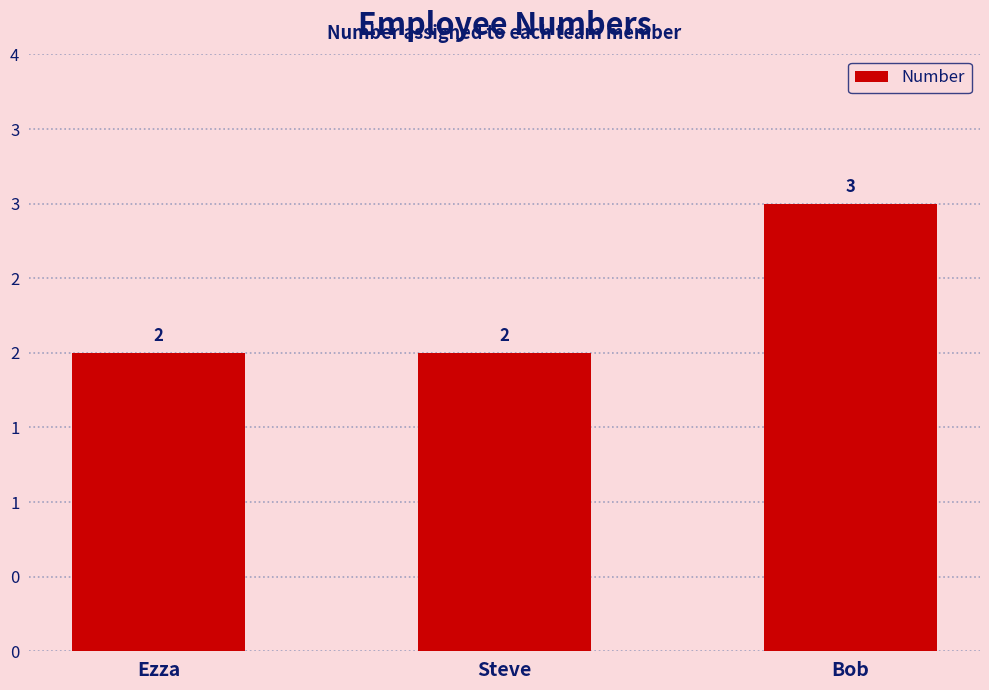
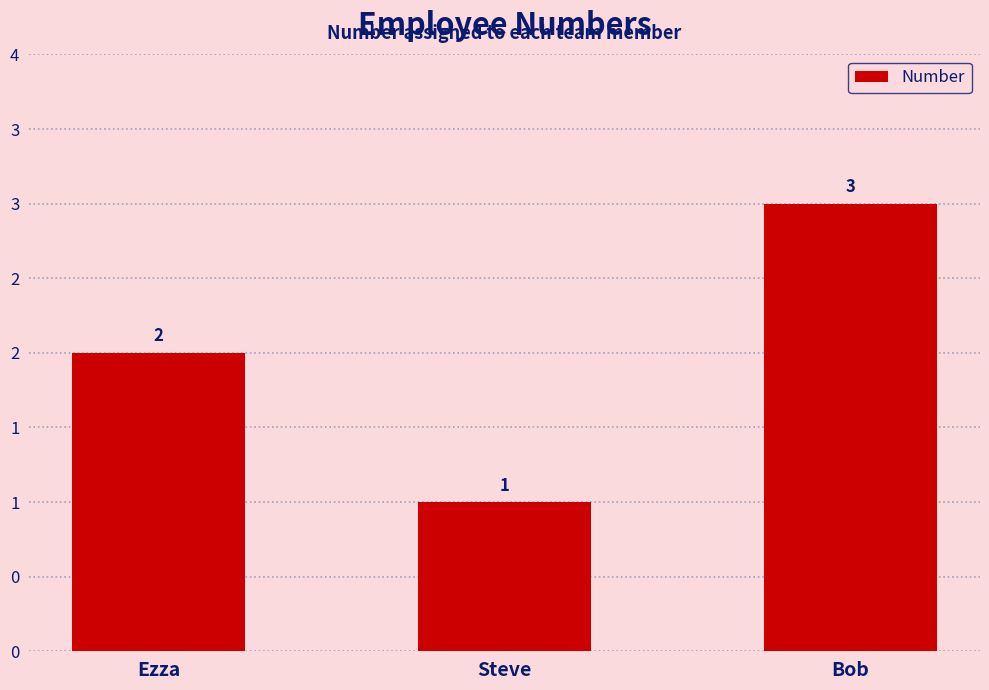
Steve: 2 -> 1
